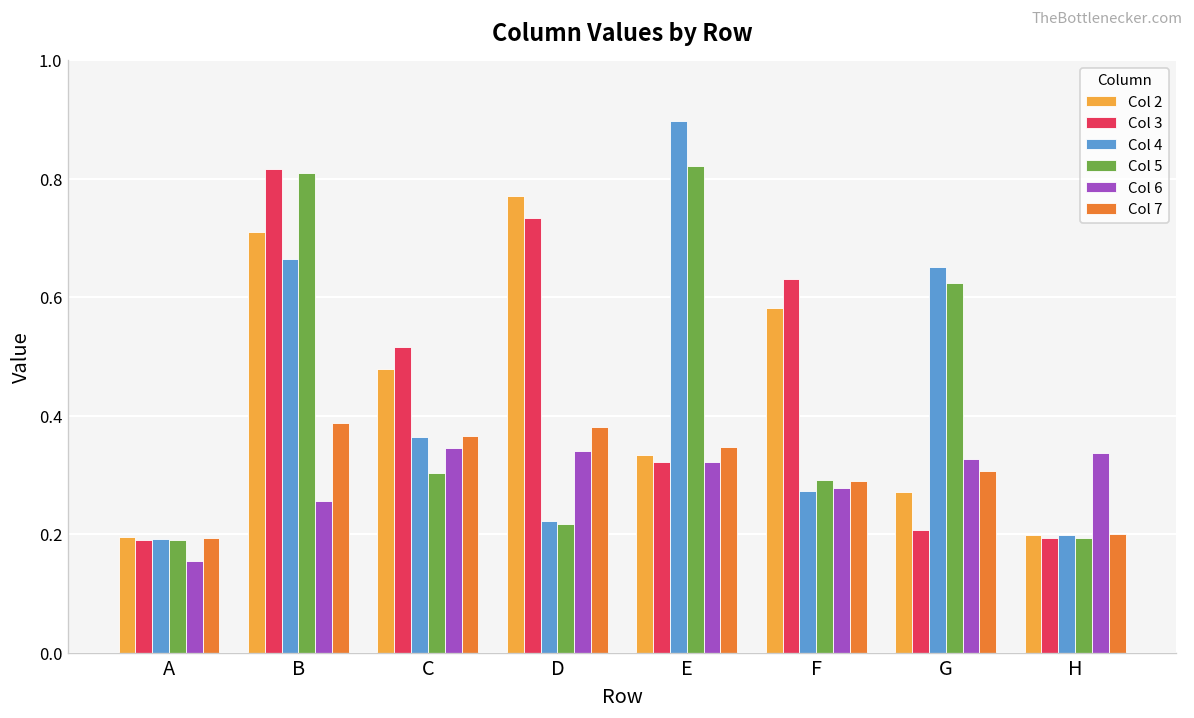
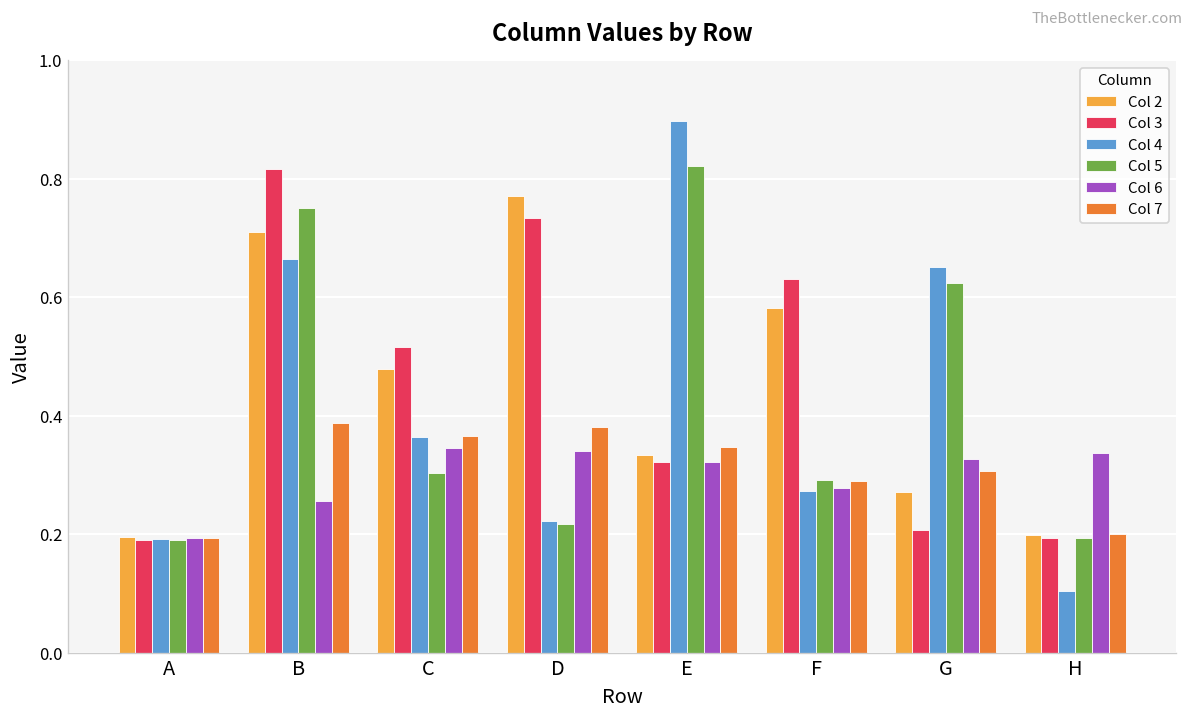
Col 6, A: 0.15 -> 0.19
Col 5, B: 0.81 -> 0.75
Col 4, H: 0.20 -> 0.10
